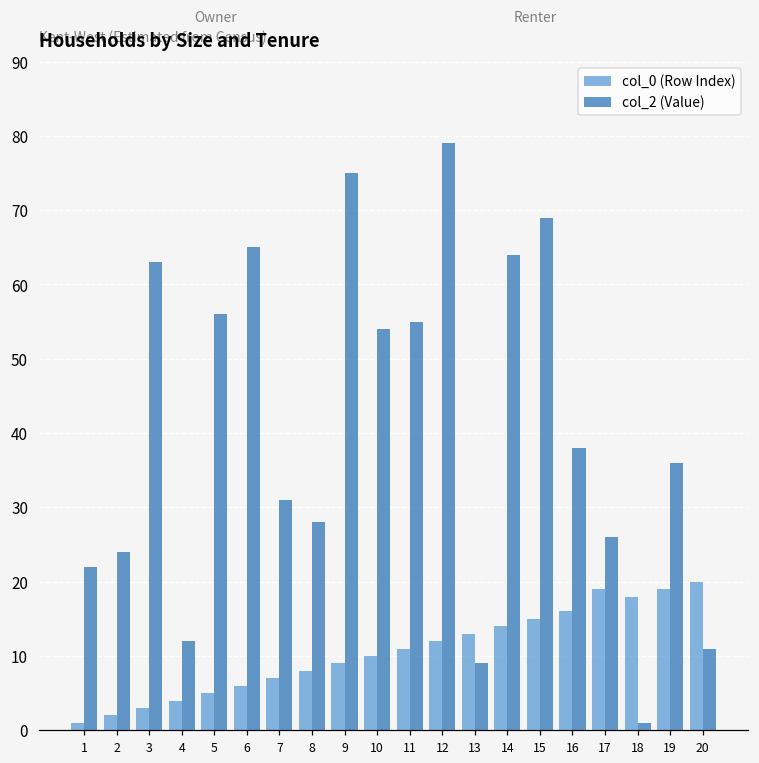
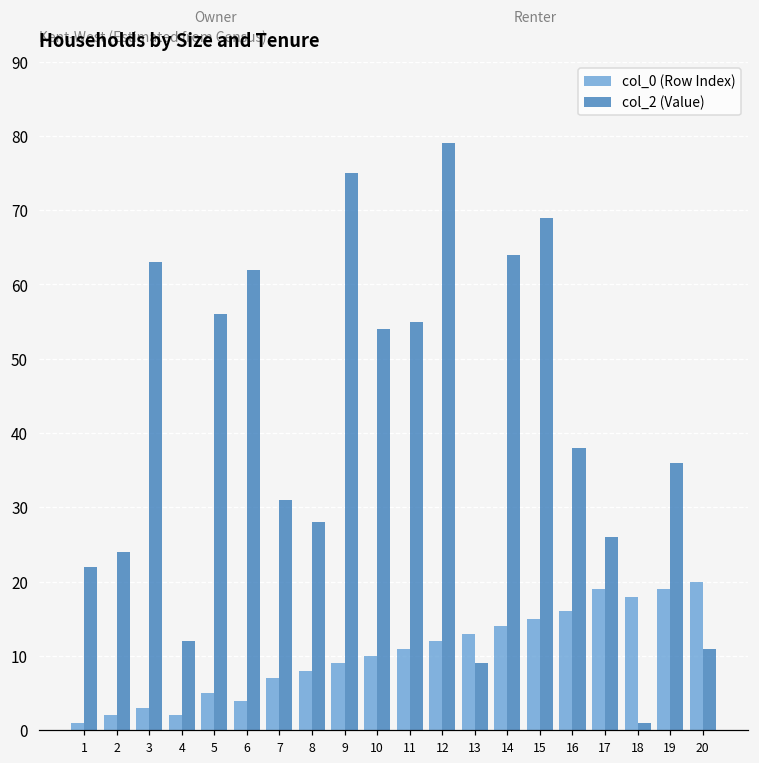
col_0 (Row Index), 4: 4 -> 2
col_0 (Row Index), 6: 6 -> 4
col_2 (Value), 6: 65 -> 62
